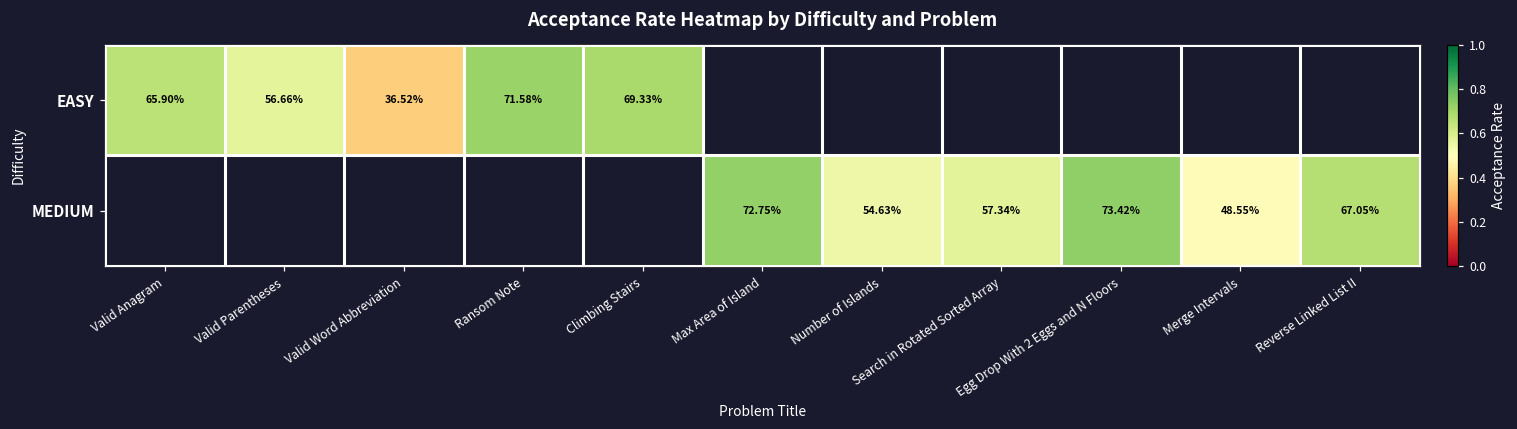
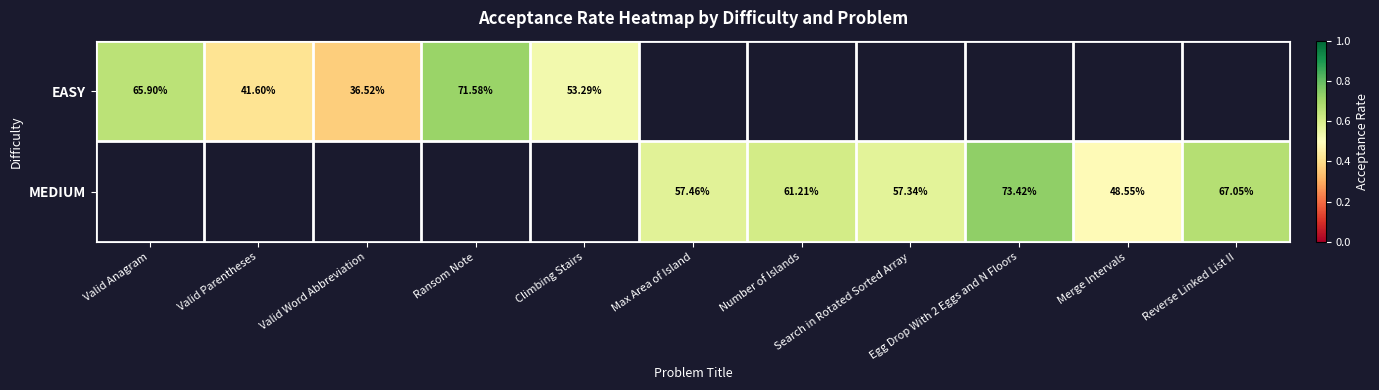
EASY, Valid Parentheses: 56.66% -> 41.60%
EASY, Climbing Stairs: 69.33% -> 53.29%
MEDIUM, Max Area of Island: 72.75% -> 57.46%
MEDIUM, Number of Islands: 54.63% -> 61.21%
